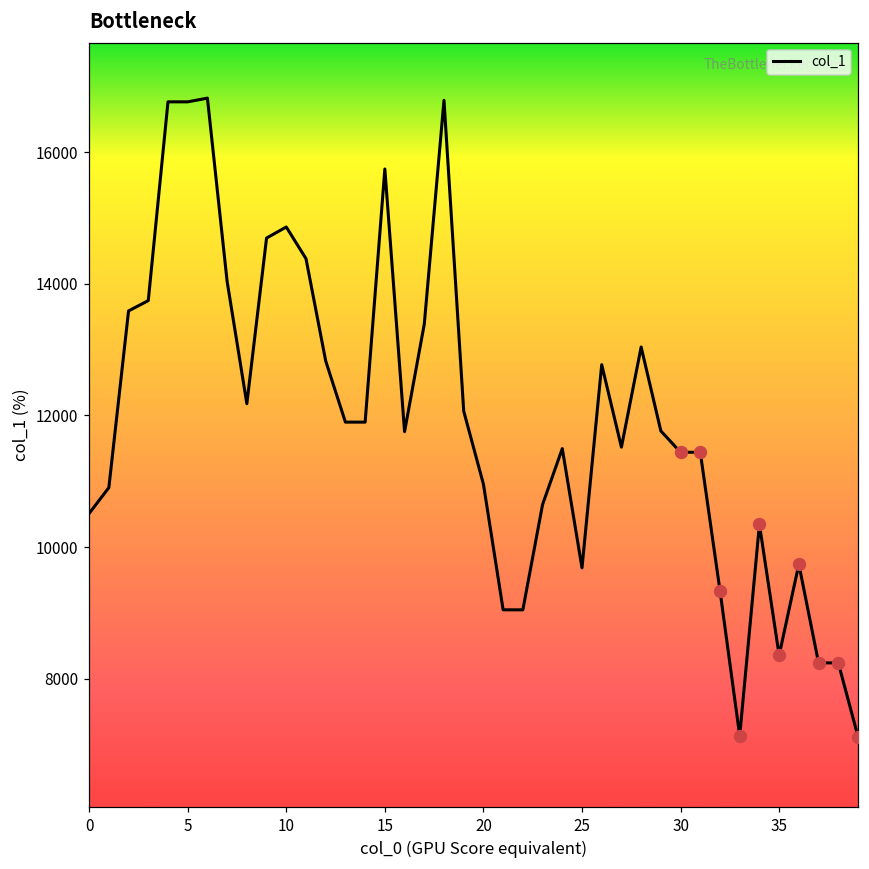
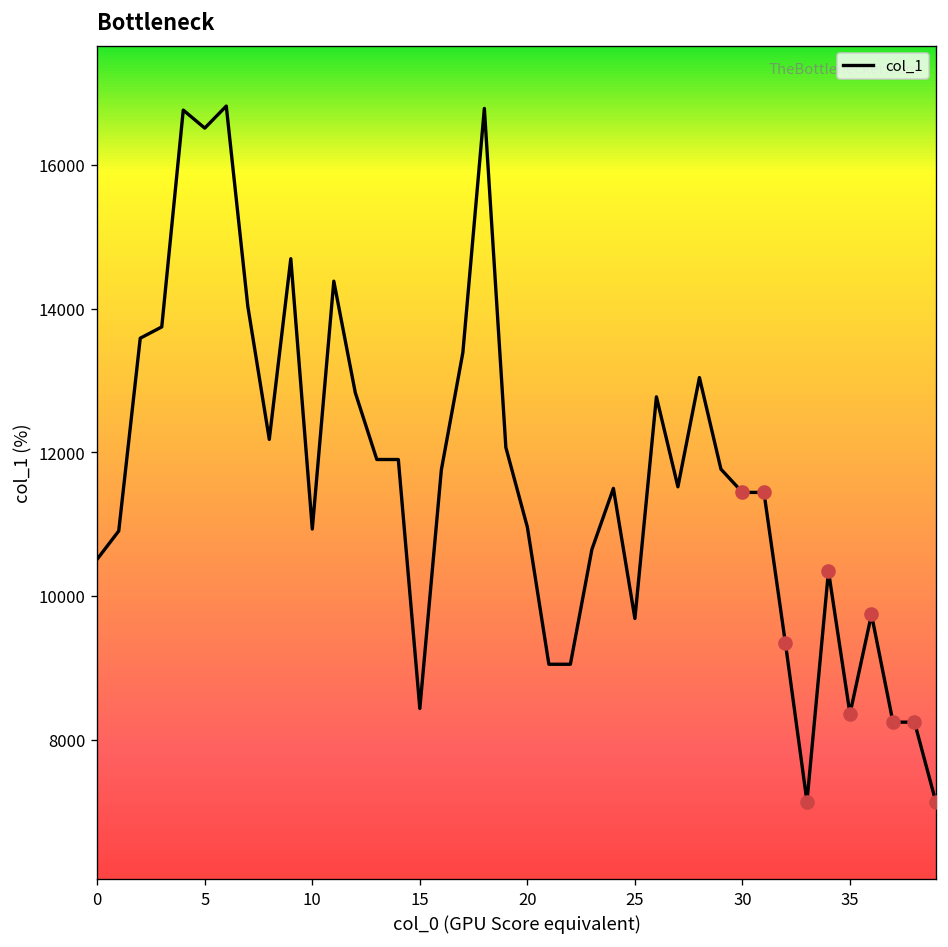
col_1, 5: 16800 -> 16500
col_1, 10: 14900 -> 10900
col_1, 15: 15700 -> 8400
